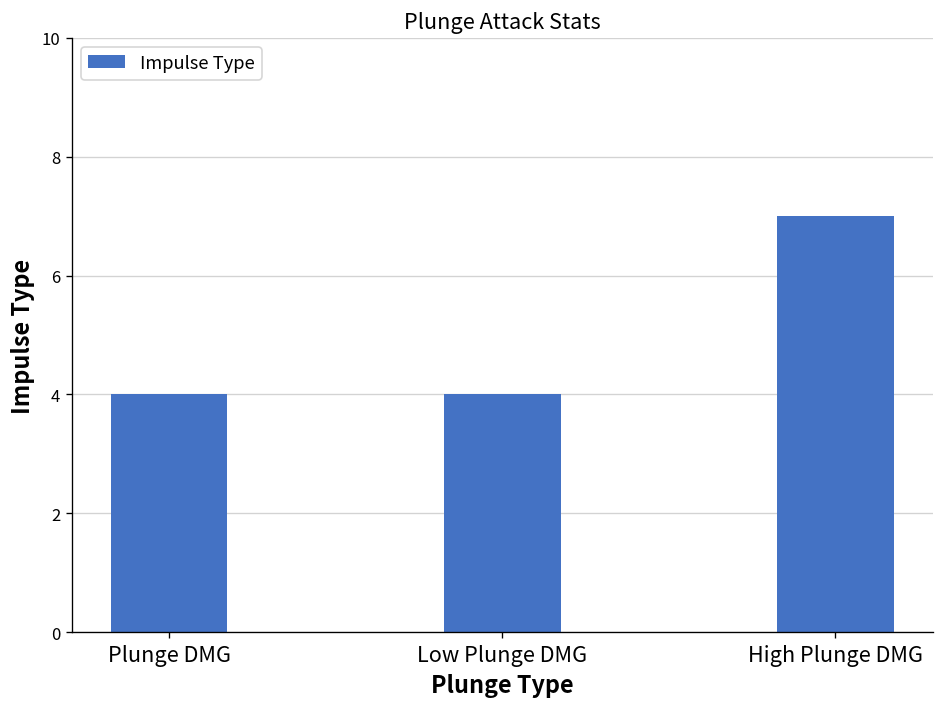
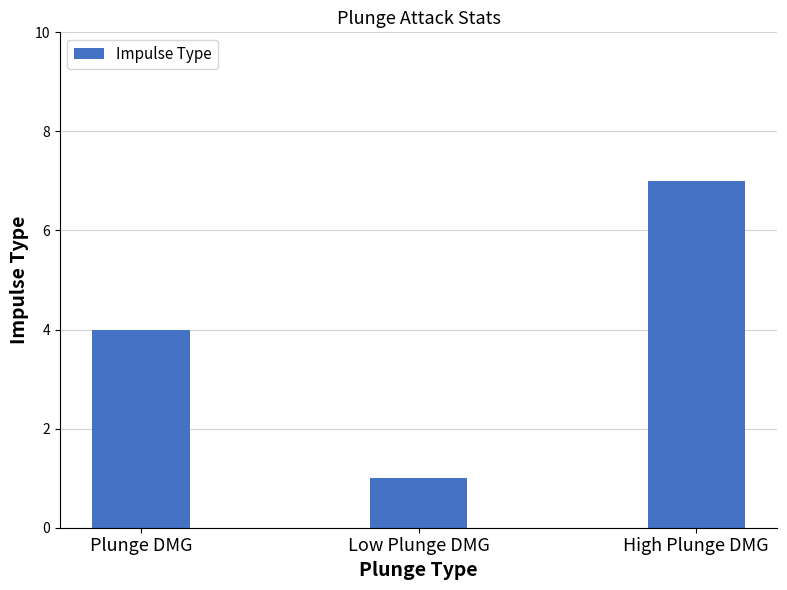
Low Plunge DMG: 4 -> 1
